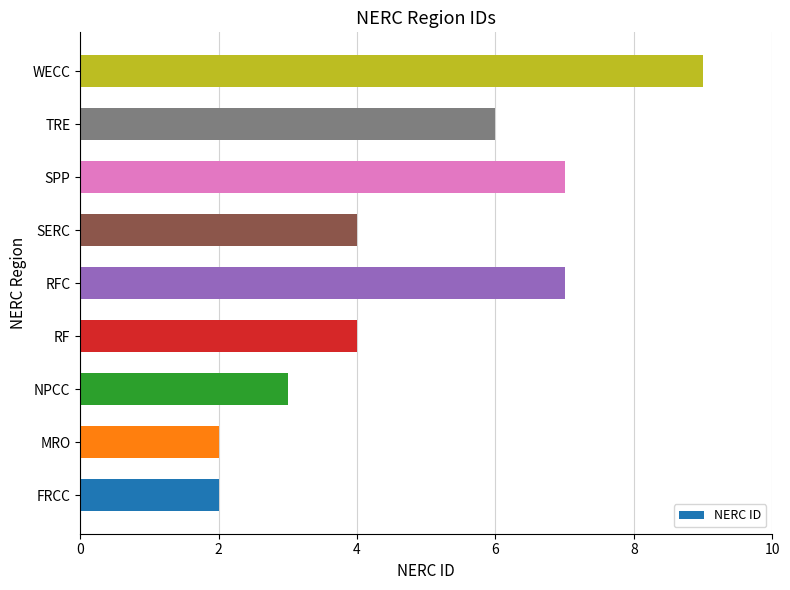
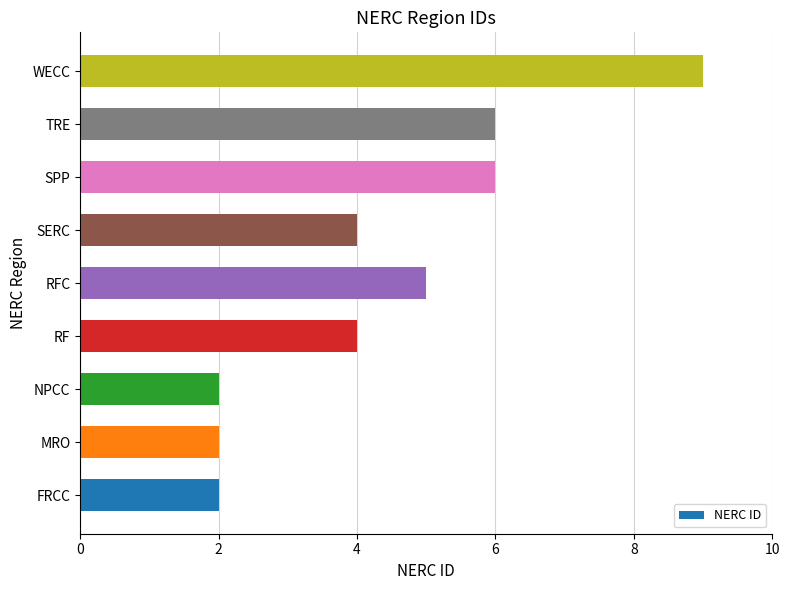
SPP: 7 -> 6
RFC: 7 -> 5
NPCC: 3 -> 2
